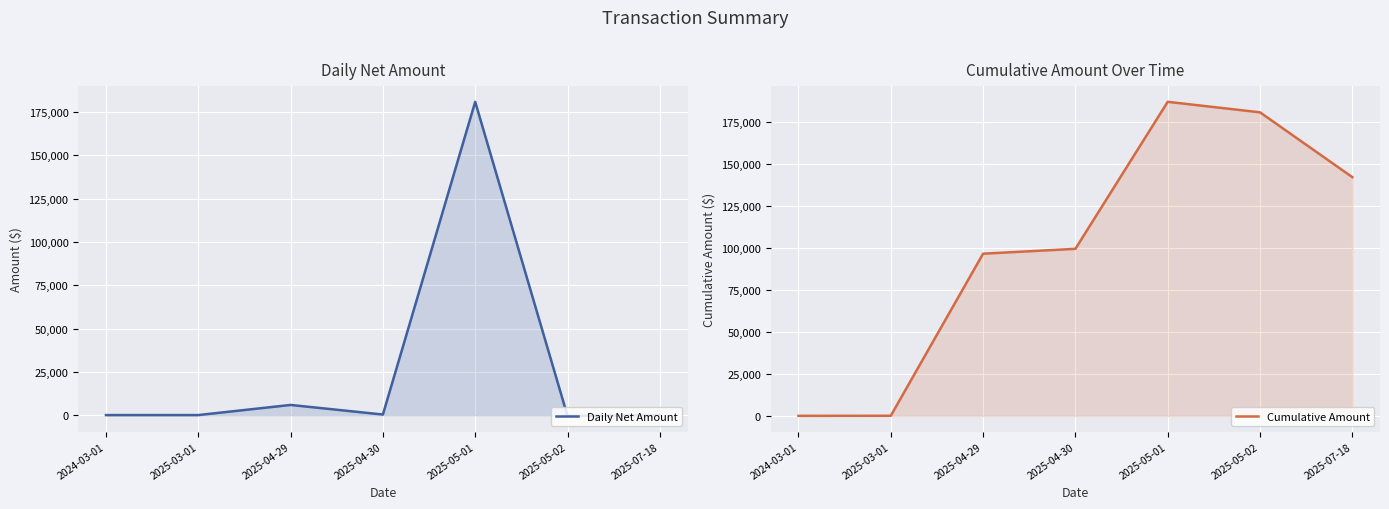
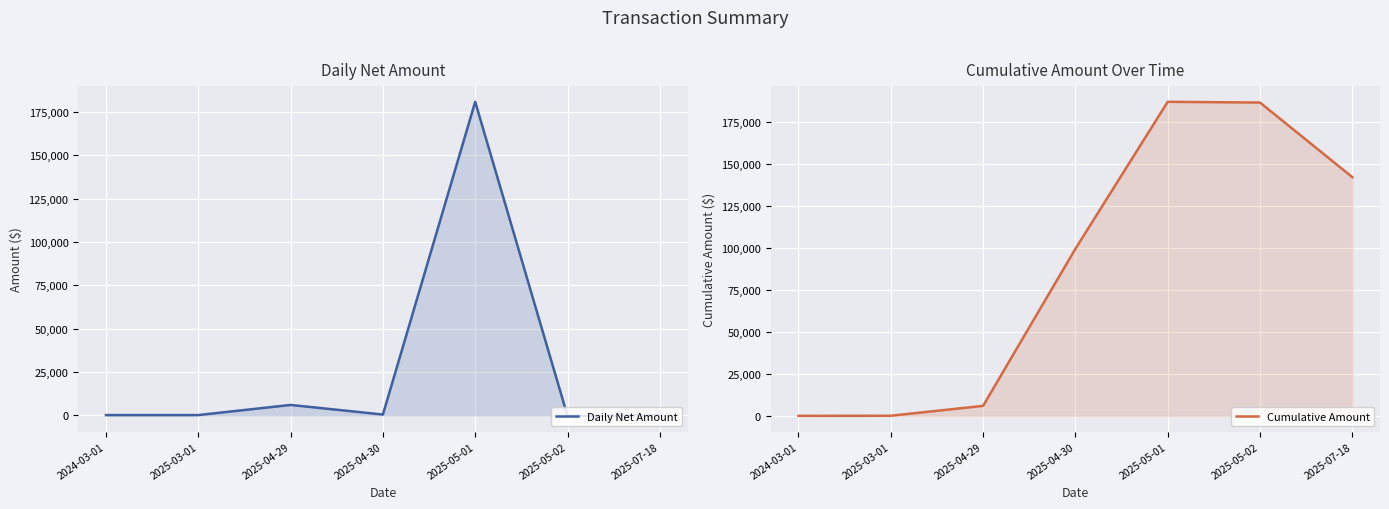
Cumulative Amount Over Time, 2025-04-29: 97,000 -> 6,000
Cumulative Amount Over Time, 2025-05-02: 181,000 -> 187,000
